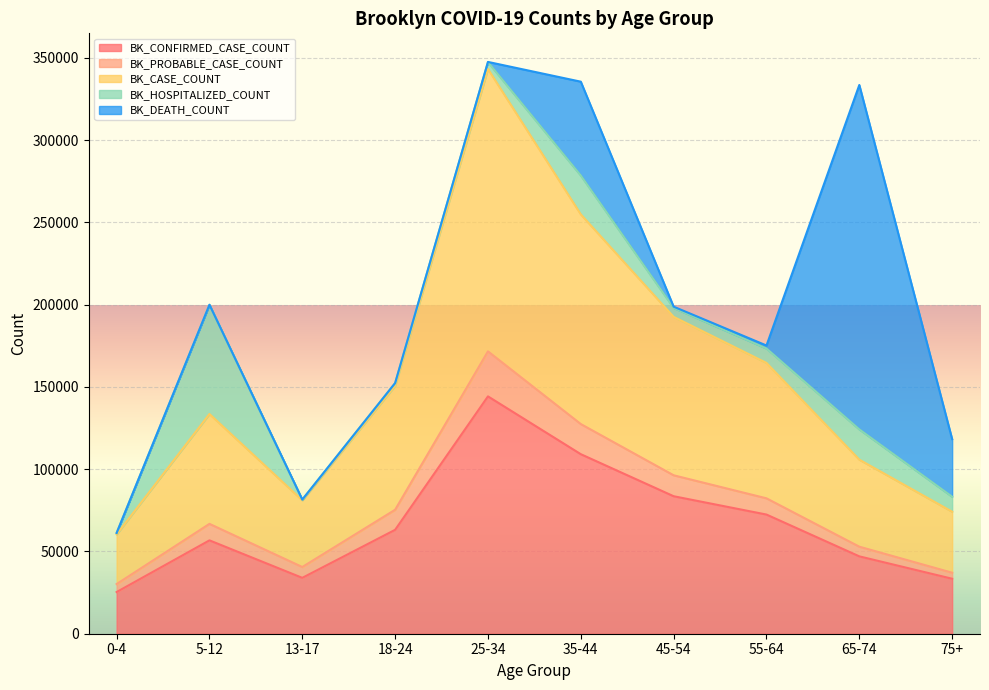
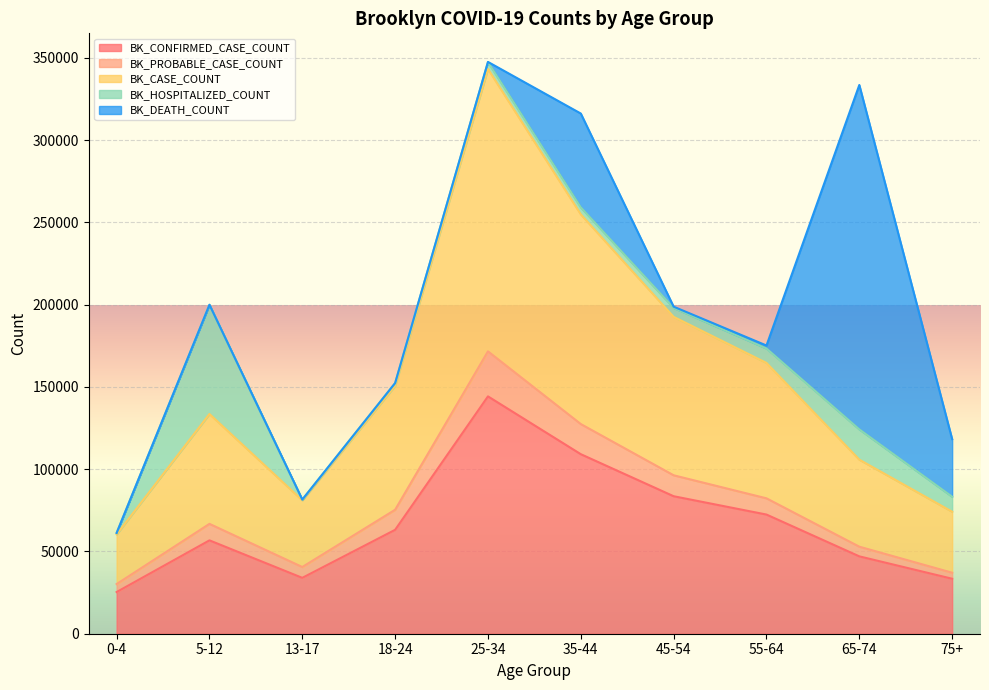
BK_HOSPITALIZED_COUNT, 35-44: 24000 -> 4000
